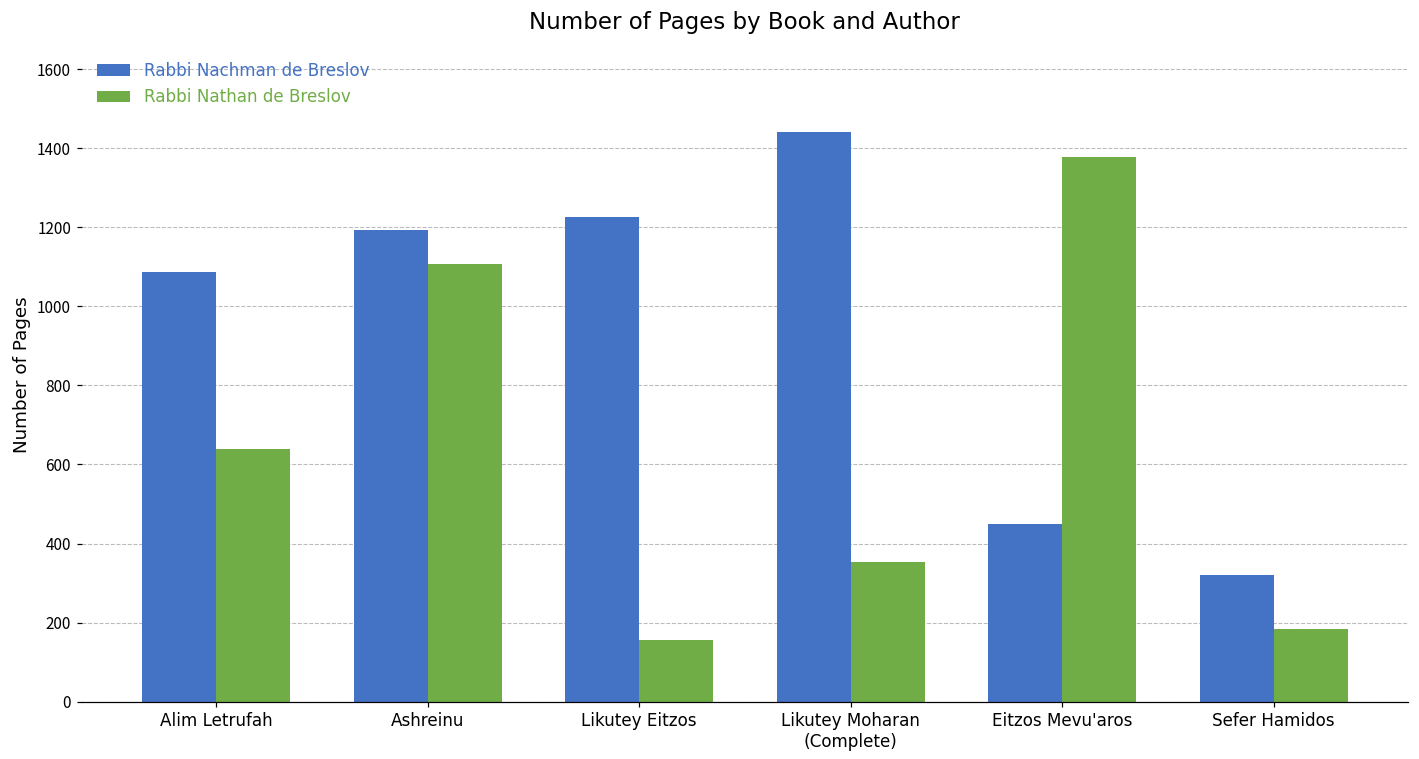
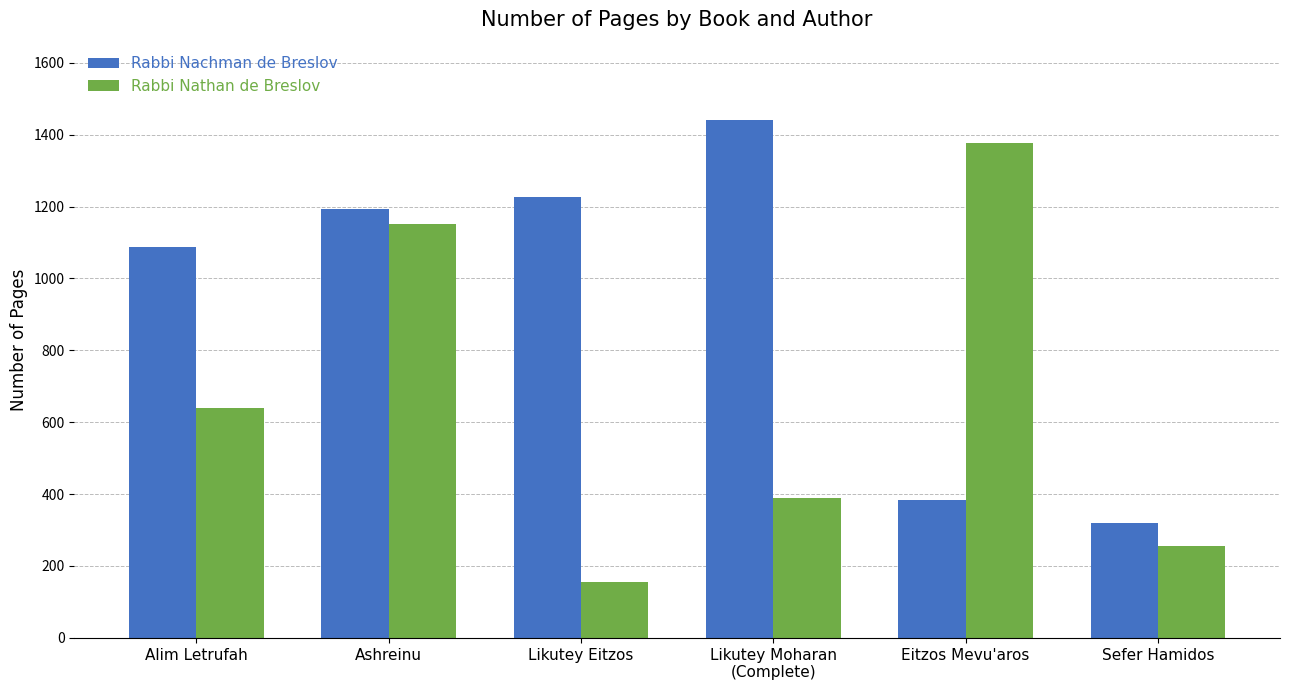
Rabbi Nathan de Breslov, Ashreinu: 1110 -> 1150
Rabbi Nathan de Breslov, Likutey Moharan (Complete): 350 -> 390
Rabbi Nachman de Breslov, Eitzos Mevu'aros: 450 -> 380
Rabbi Nathan de Breslov, Sefer Hamidos: 180 -> 260
